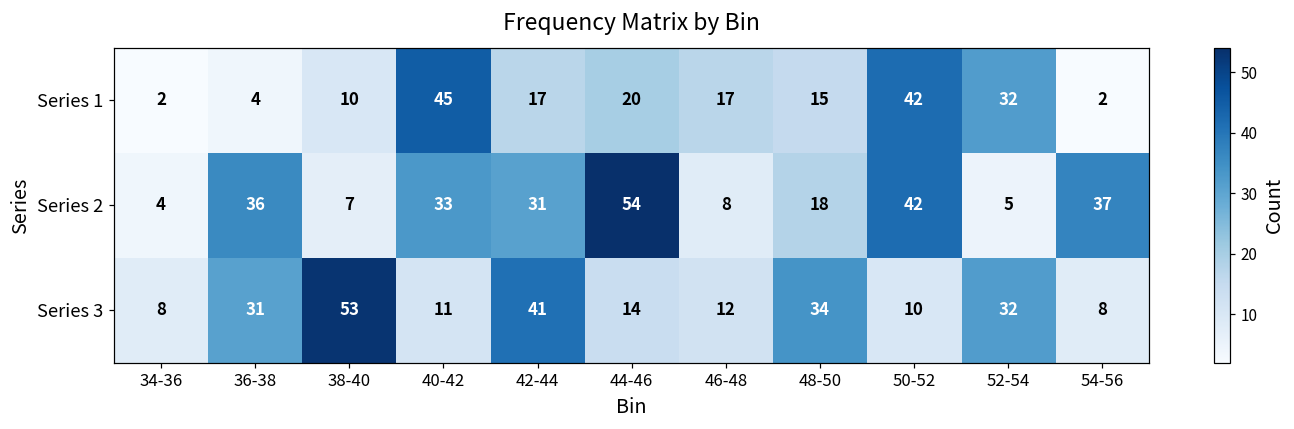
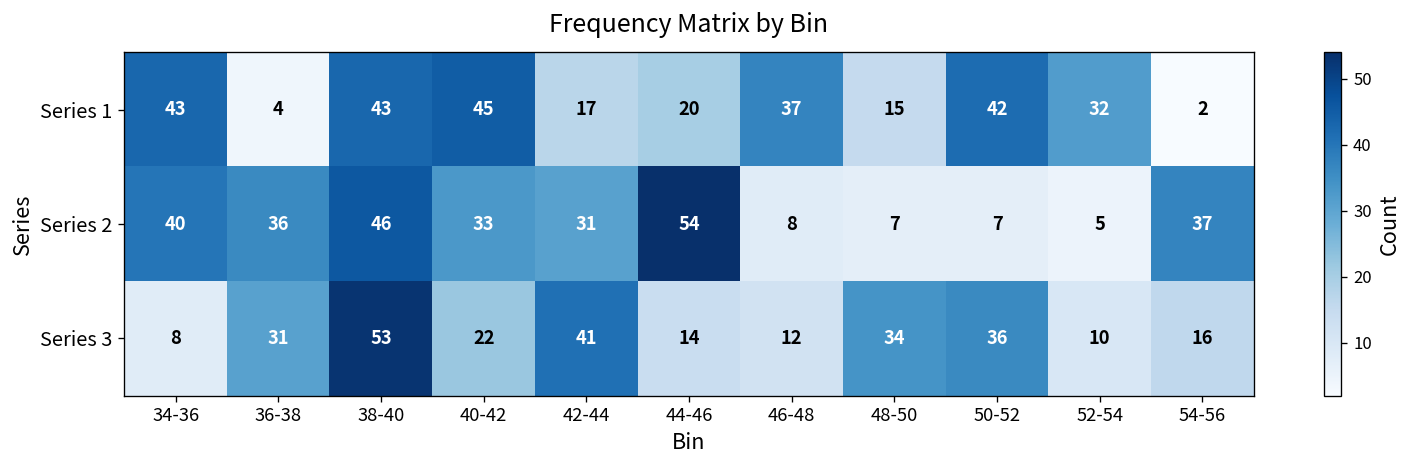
Series 1, 34-36: 2 -> 43
Series 1, 38-40: 10 -> 43
Series 1, 46-48: 17 -> 37
Series 2, 34-36: 4 -> 40
Series 2, 38-40: 7 -> 46
Series 2, 48-50: 18 -> 7
Series 2, 50-52: 42 -> 7
Series 3, 40-42: 11 -> 22
Series 3, 50-52: 10 -> 36
Series 3, 52-54: 32 -> 10
Series 3, 54-56: 8 -> 16
